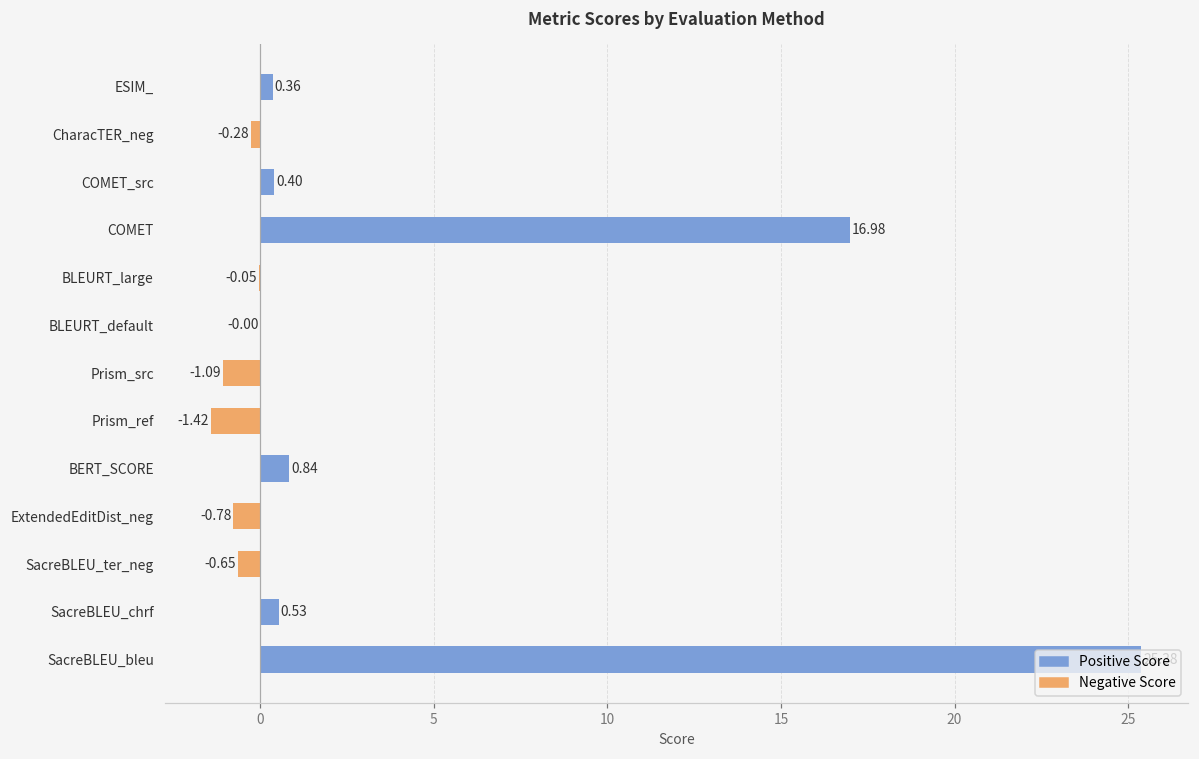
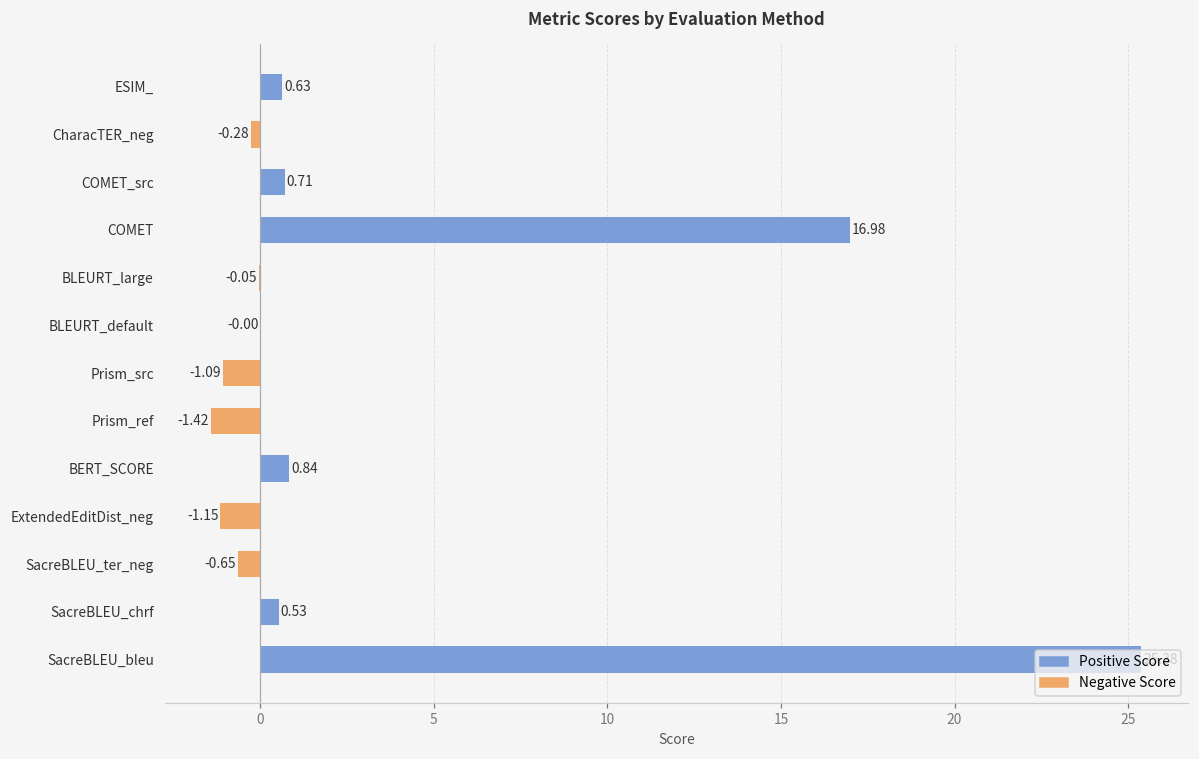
ESIM_: 0.36 -> 0.63
COMET_src: 0.40 -> 0.71
ExtendedEditDist_neg: -0.78 -> -1.15
